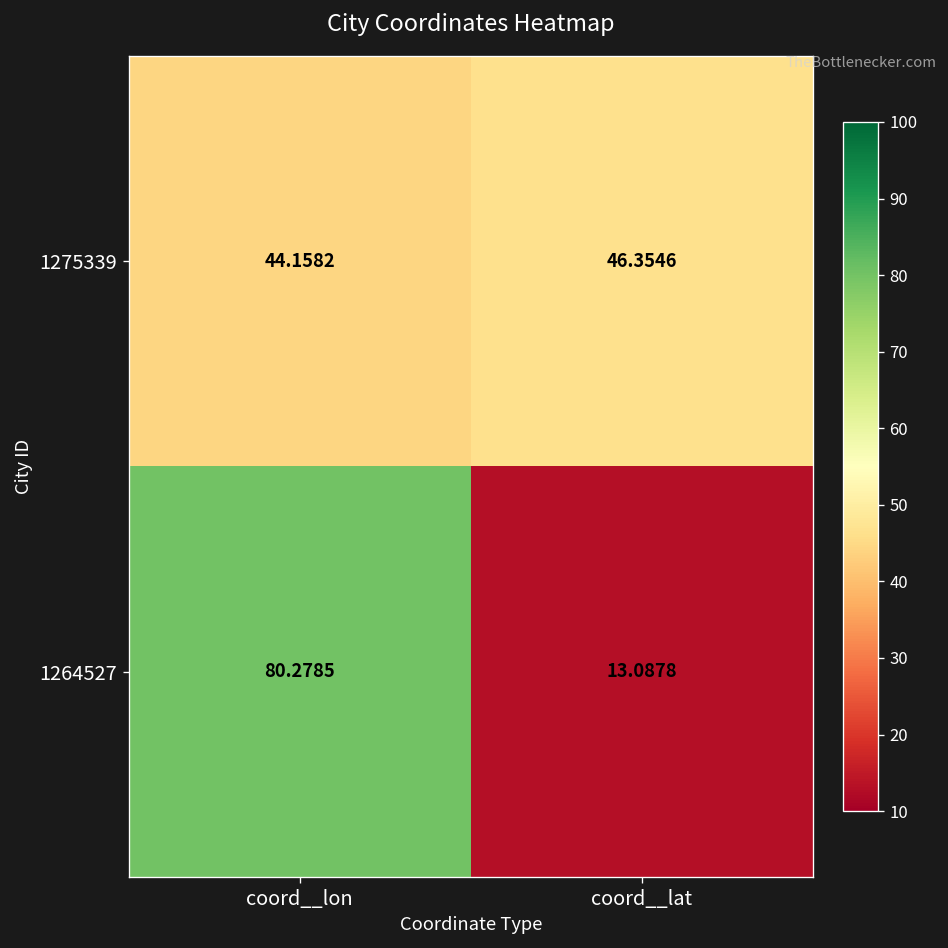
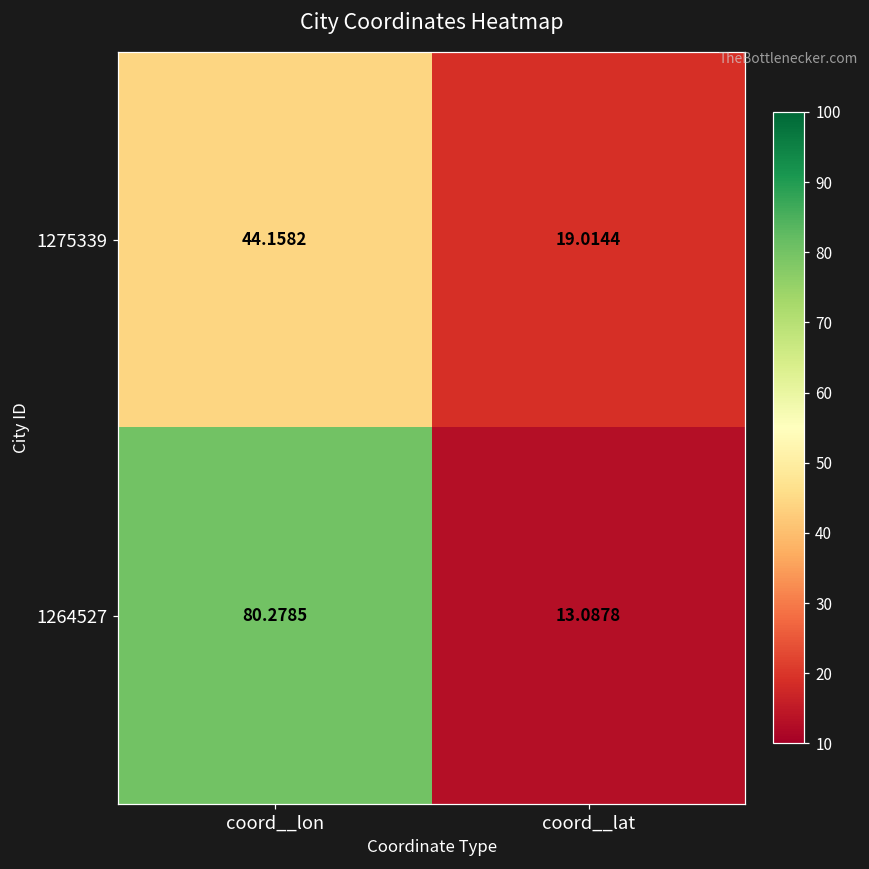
1275339, coord__lat: 46.3546 -> 19.0144
